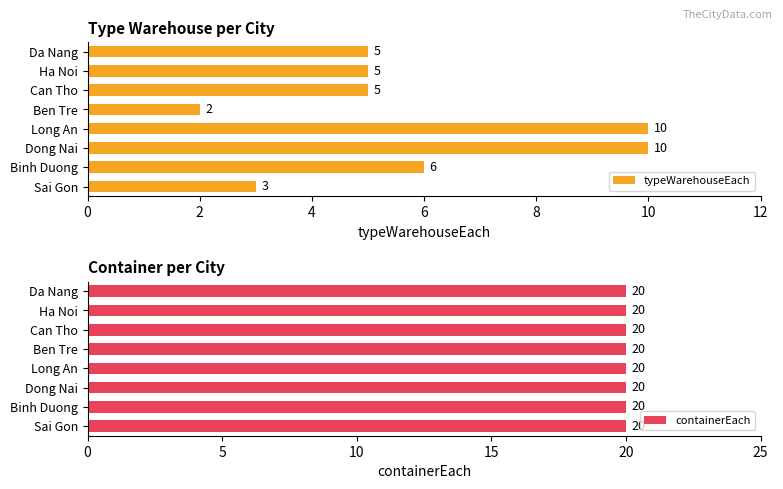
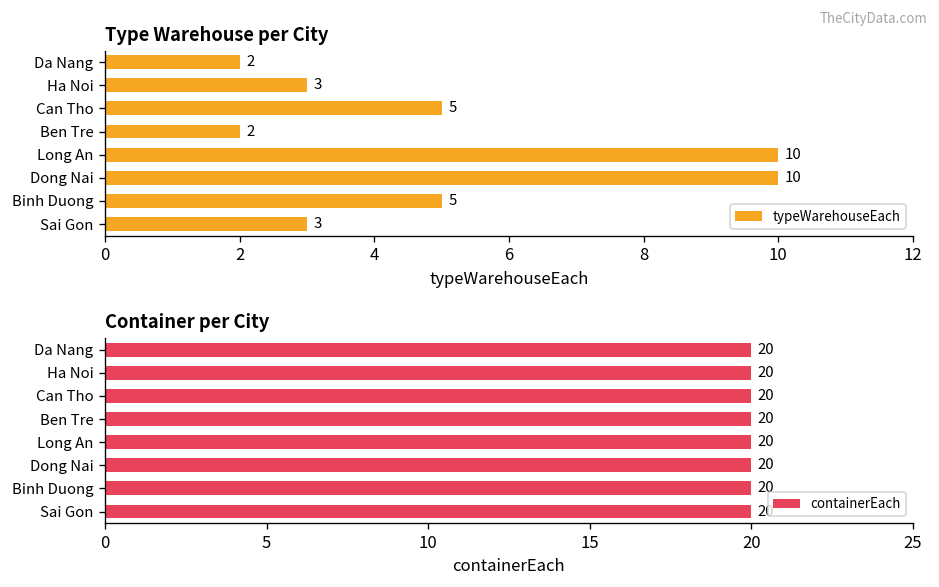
Type Warehouse per City, Da Nang: 5 -> 2
Type Warehouse per City, Ha Noi: 5 -> 3
Type Warehouse per City, Binh Duong: 6 -> 5
